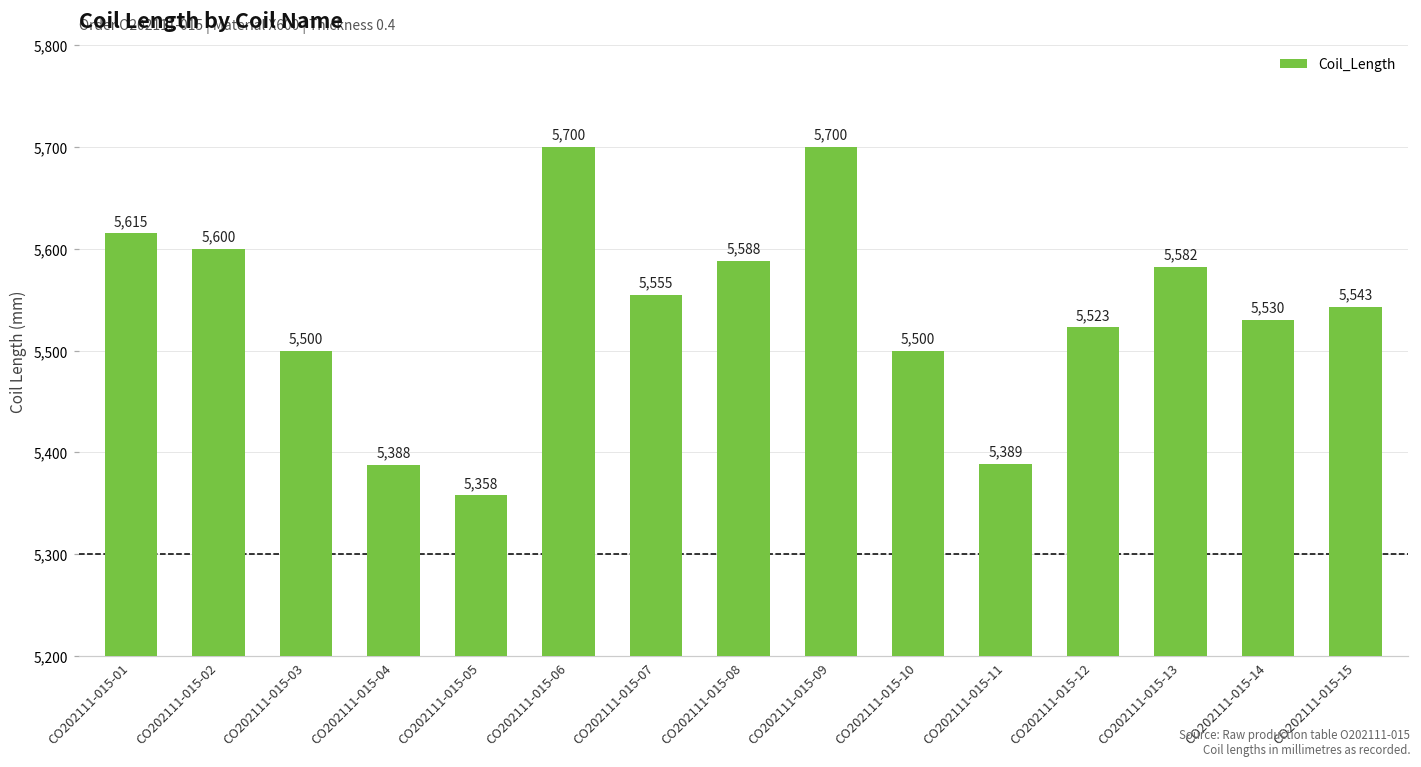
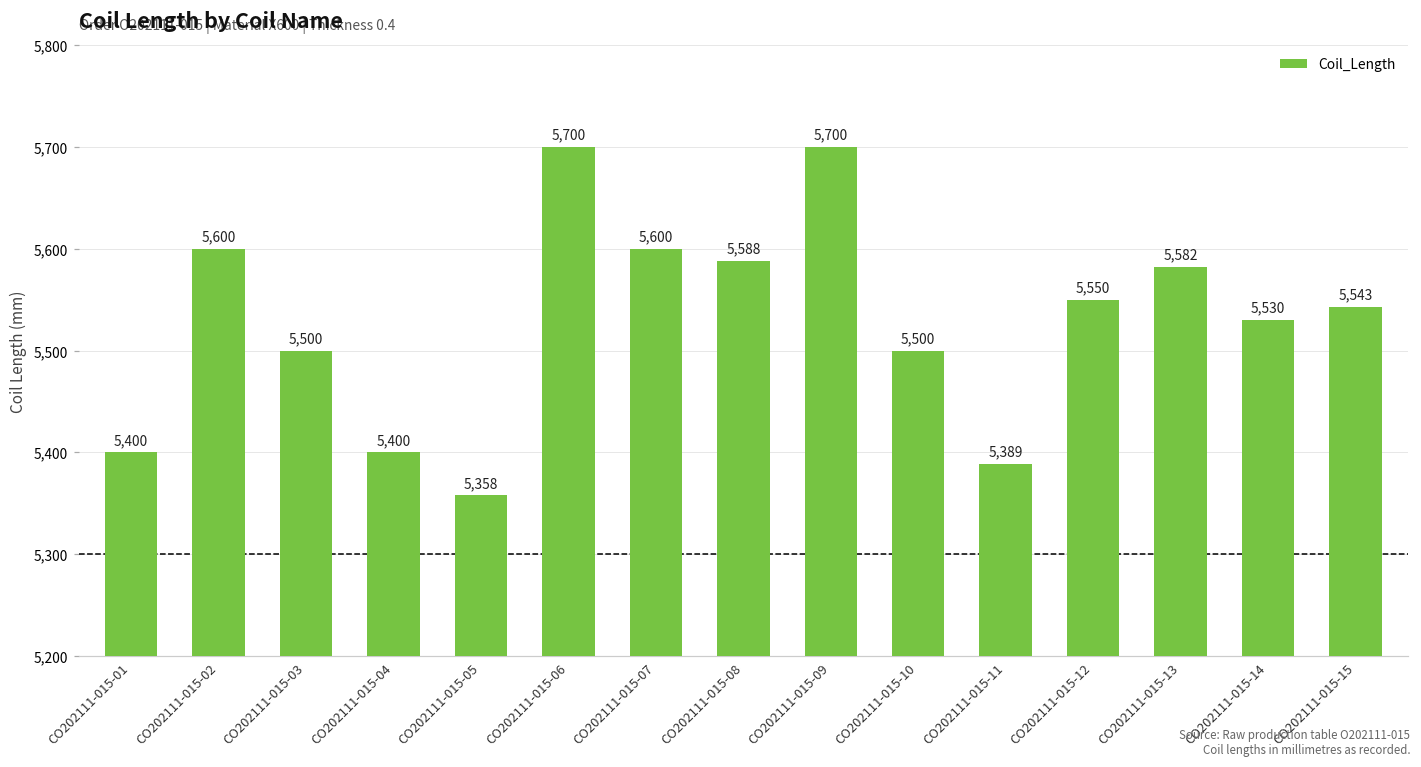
CO202111-015-01: 5,615 -> 5,400
CO202111-015-04: 5,388 -> 5,400
CO202111-015-07: 5,555 -> 5,600
CO202111-015-12: 5,523 -> 5,550
